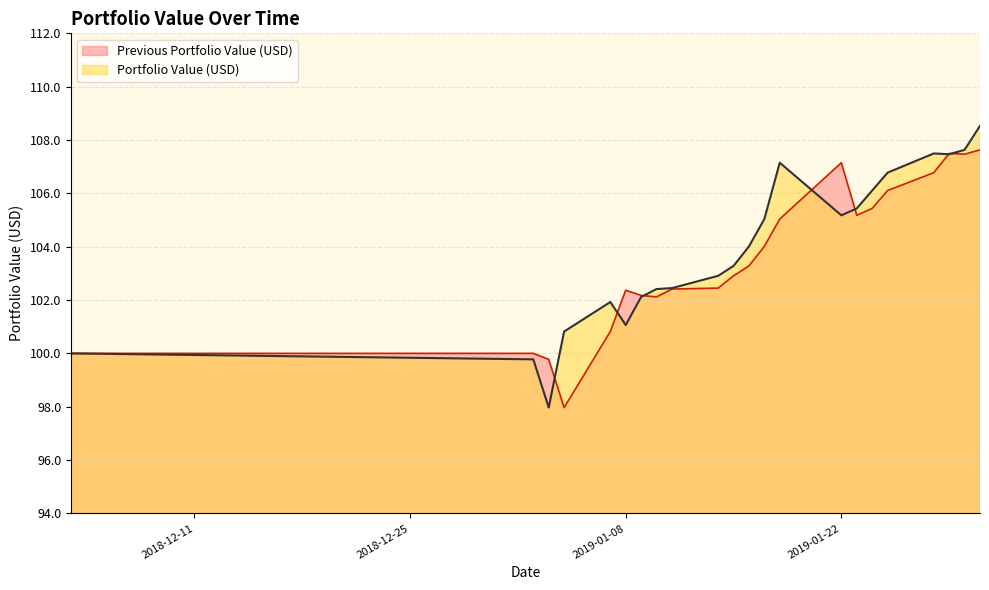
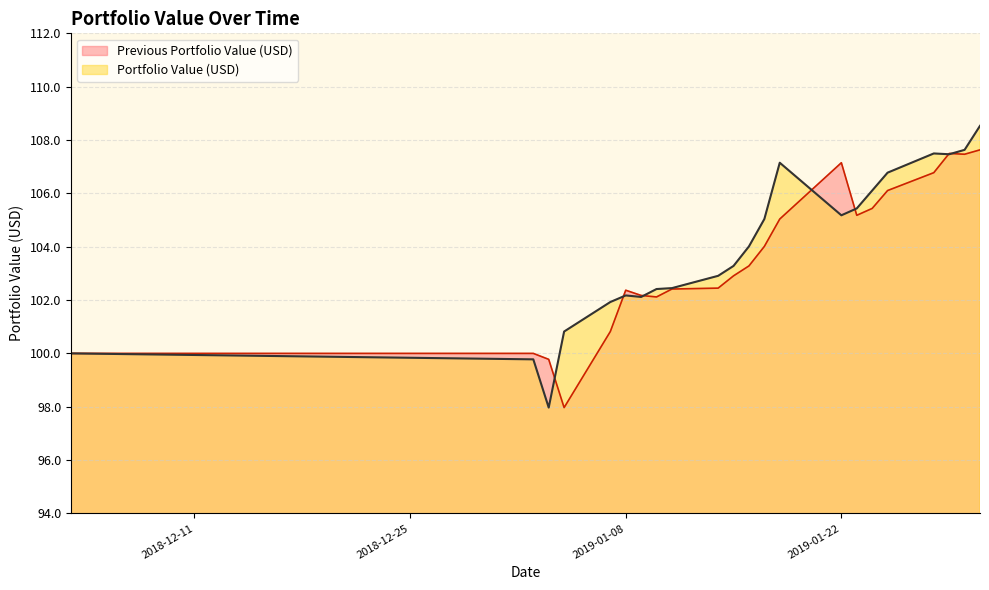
Portfolio Value (USD), 2019-01-08: 101.1 -> 102.2
